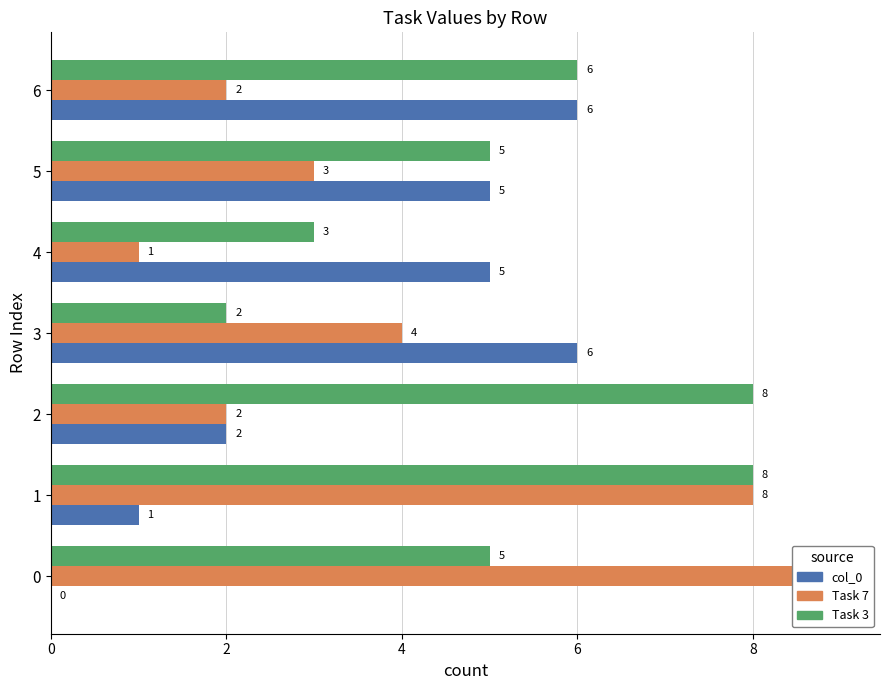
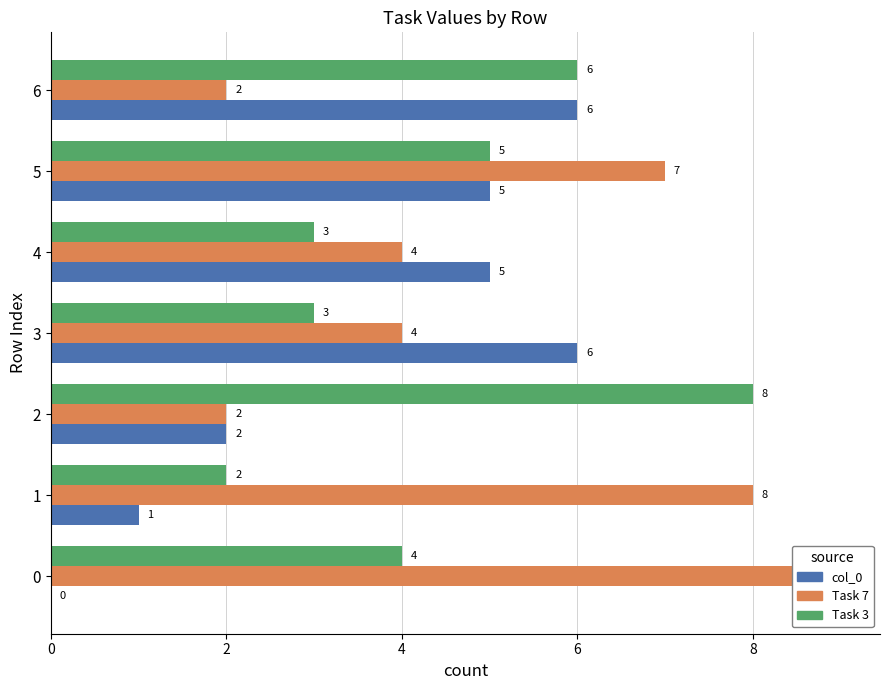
Task 7, 5: 3 -> 7
Task 7, 4: 1 -> 4
Task 3, 3: 2 -> 3
Task 3, 1: 8 -> 2
Task 3, 0: 5 -> 4
